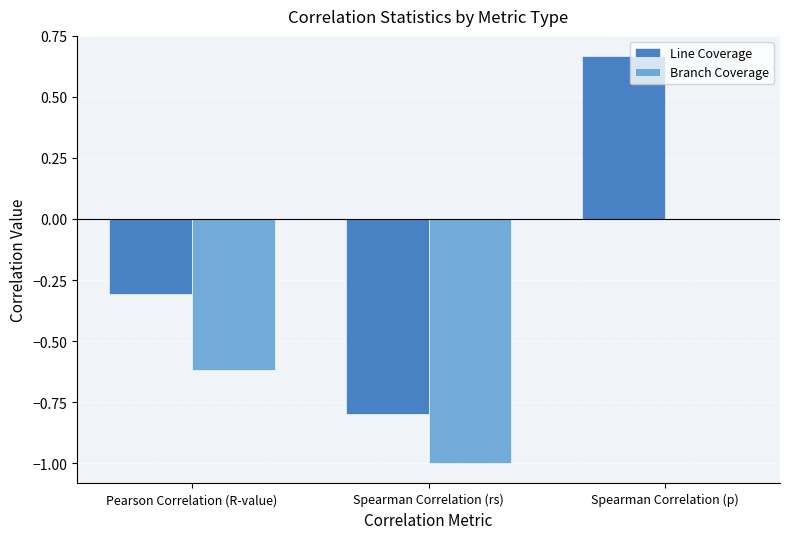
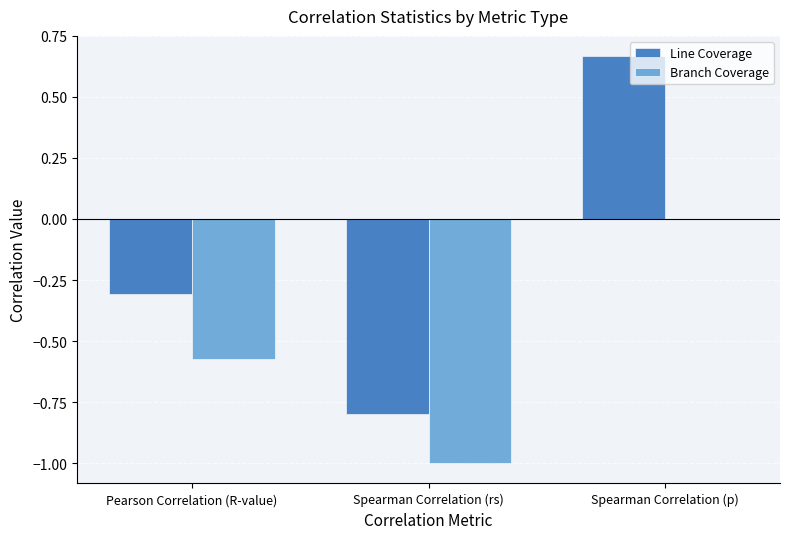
Branch Coverage, Pearson Correlation (R-value): -0.62 -> -0.57
